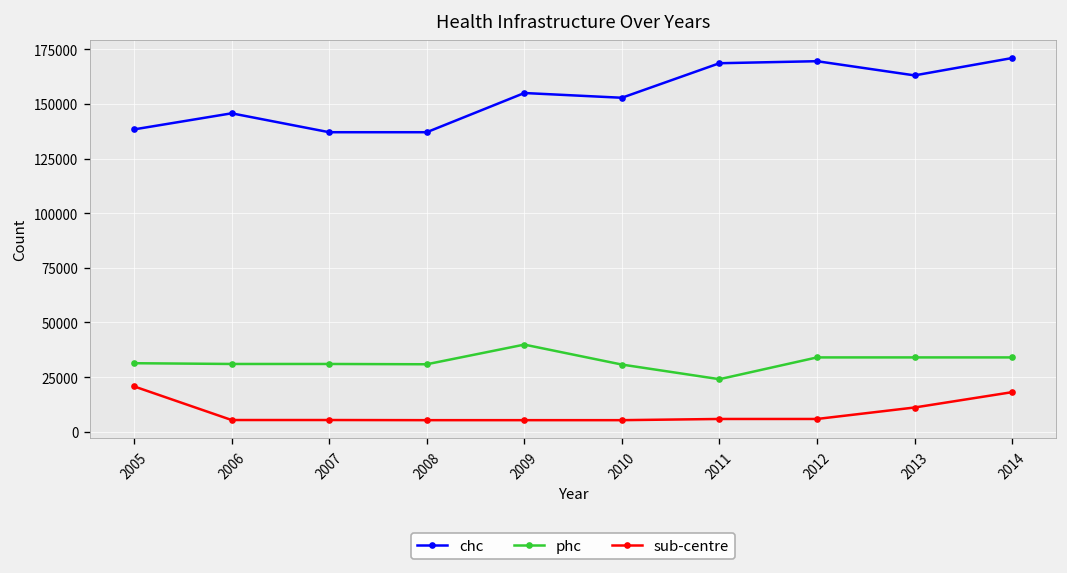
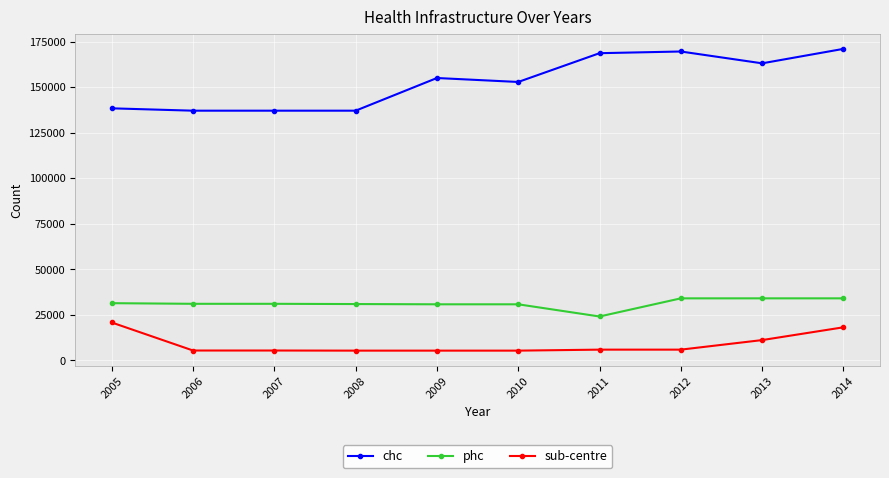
chc, 2006: 146000 -> 137000
phc, 2009: 40000 -> 31000
